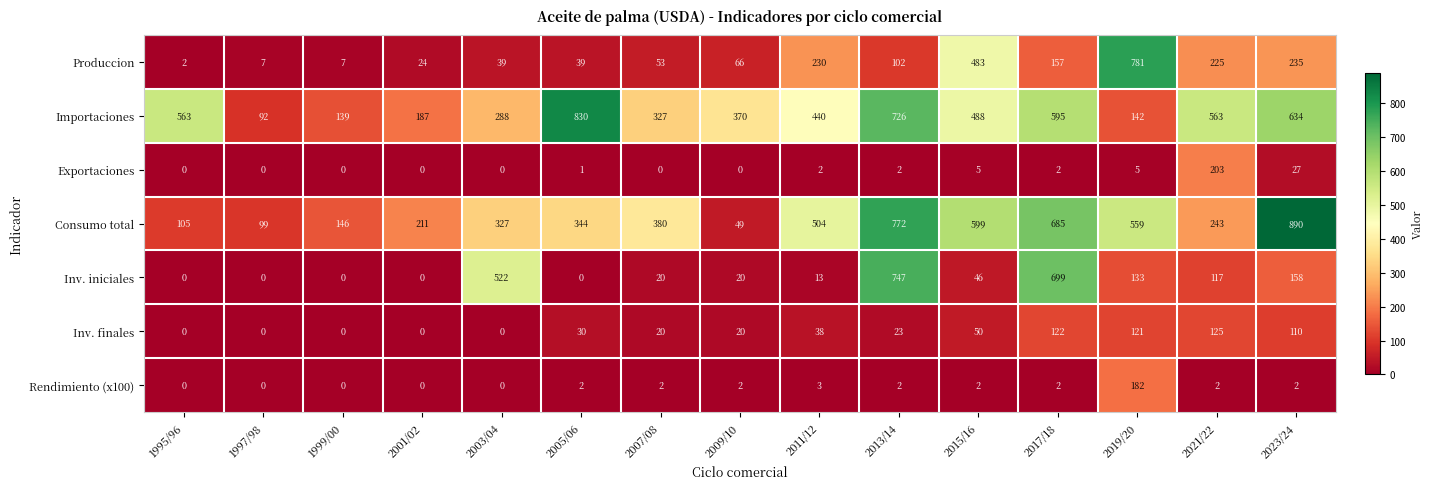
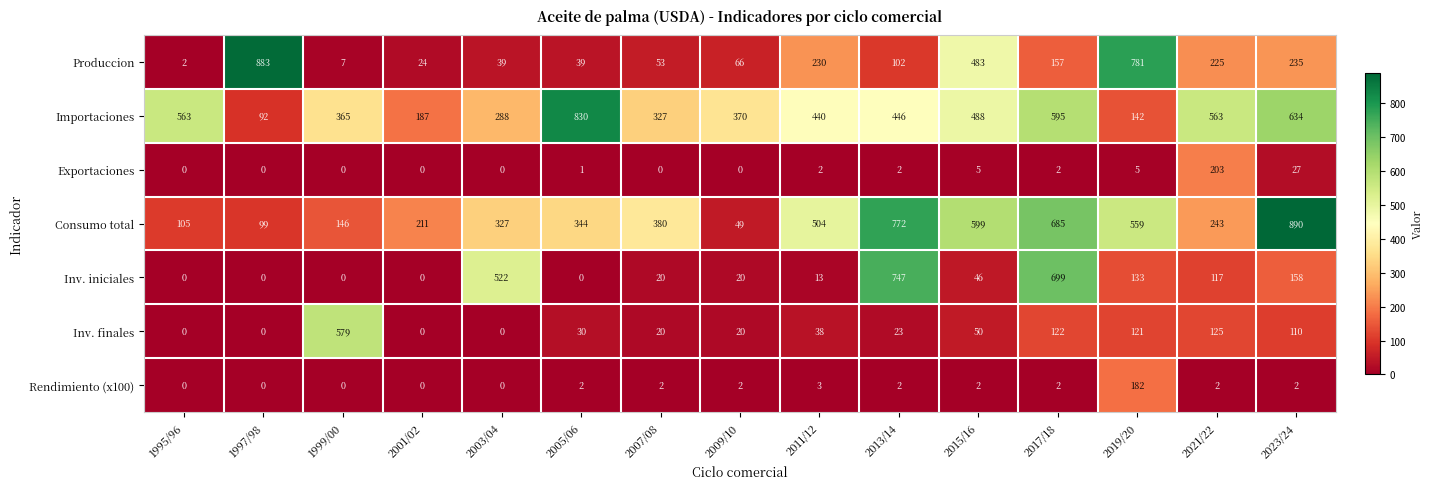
Produccion, 1997/98: 7 -> 883
Importaciones, 1999/00: 139 -> 365
Importaciones, 2013/14: 726 -> 446
Inv. finales, 1999/00: 0 -> 579
